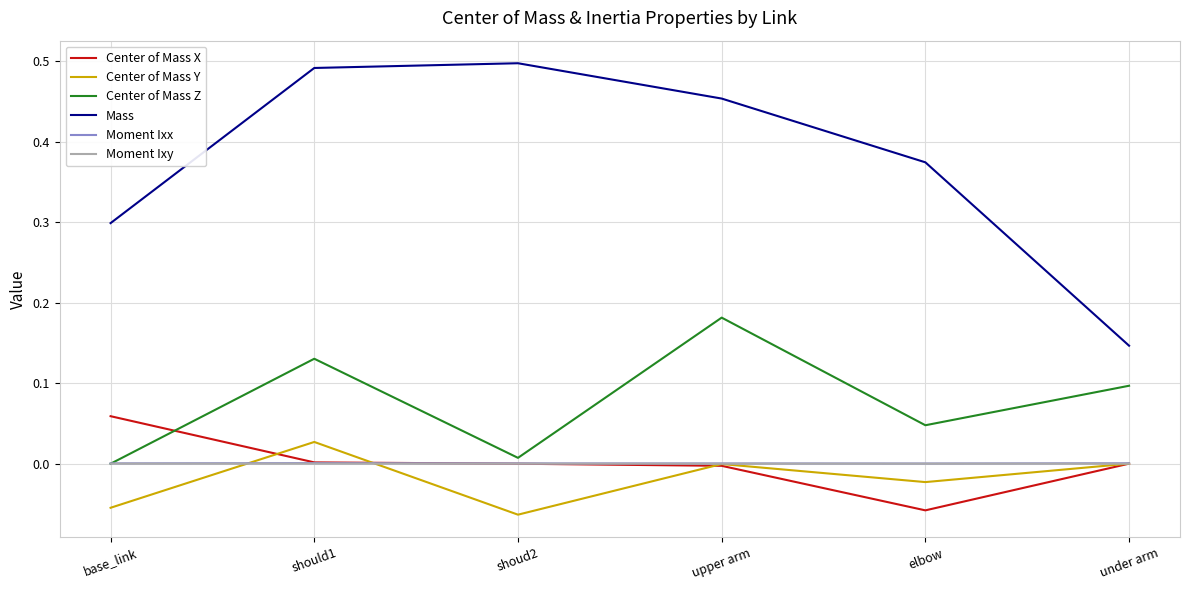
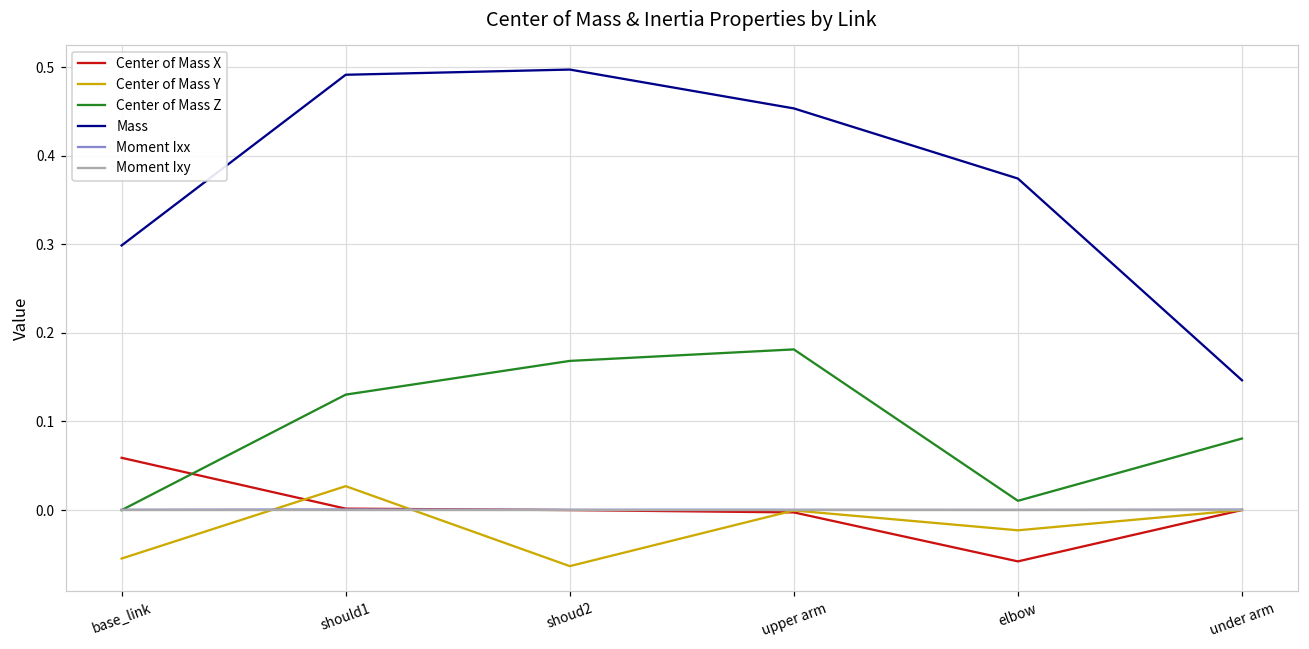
Center of Mass Z, shoud2: 0.01 -> 0.17
Center of Mass Z, elbow: 0.05 -> 0.01
Center of Mass Z, under arm: 0.10 -> 0.08
